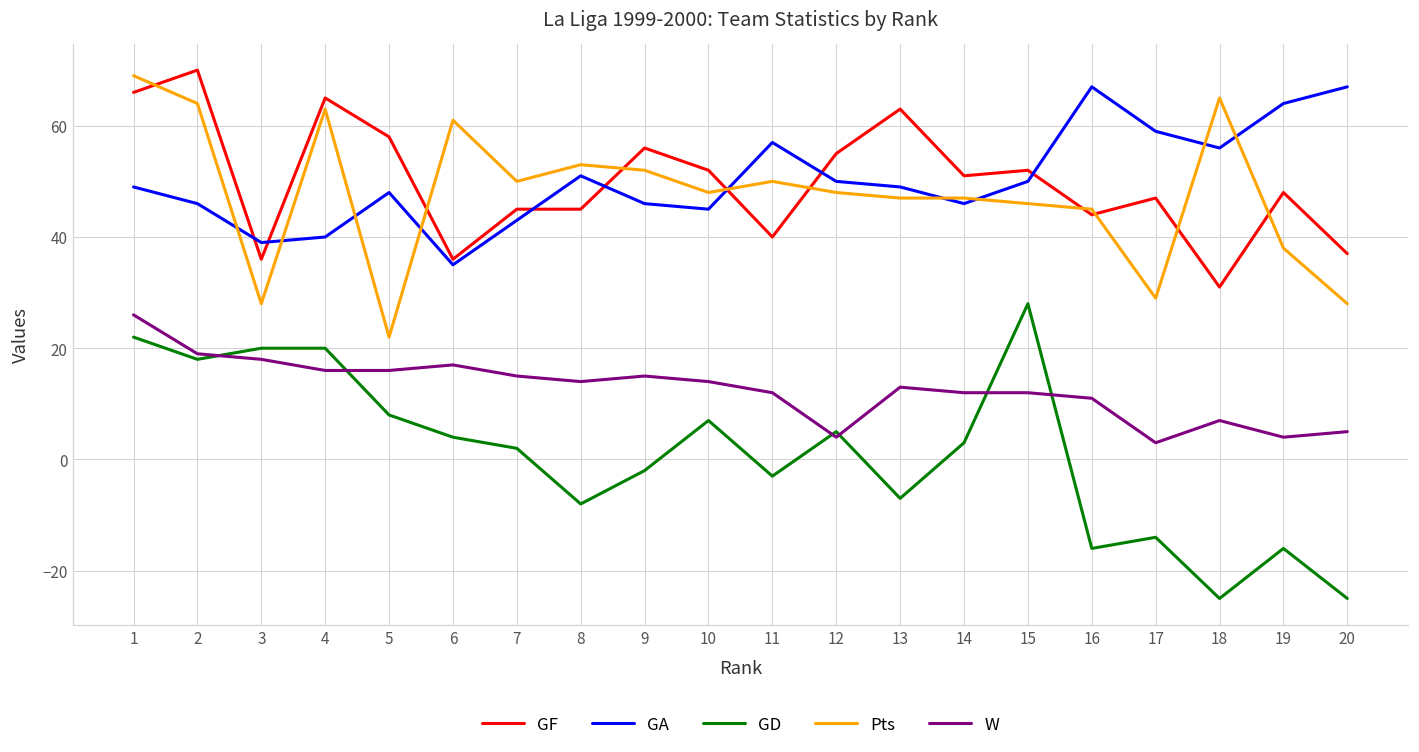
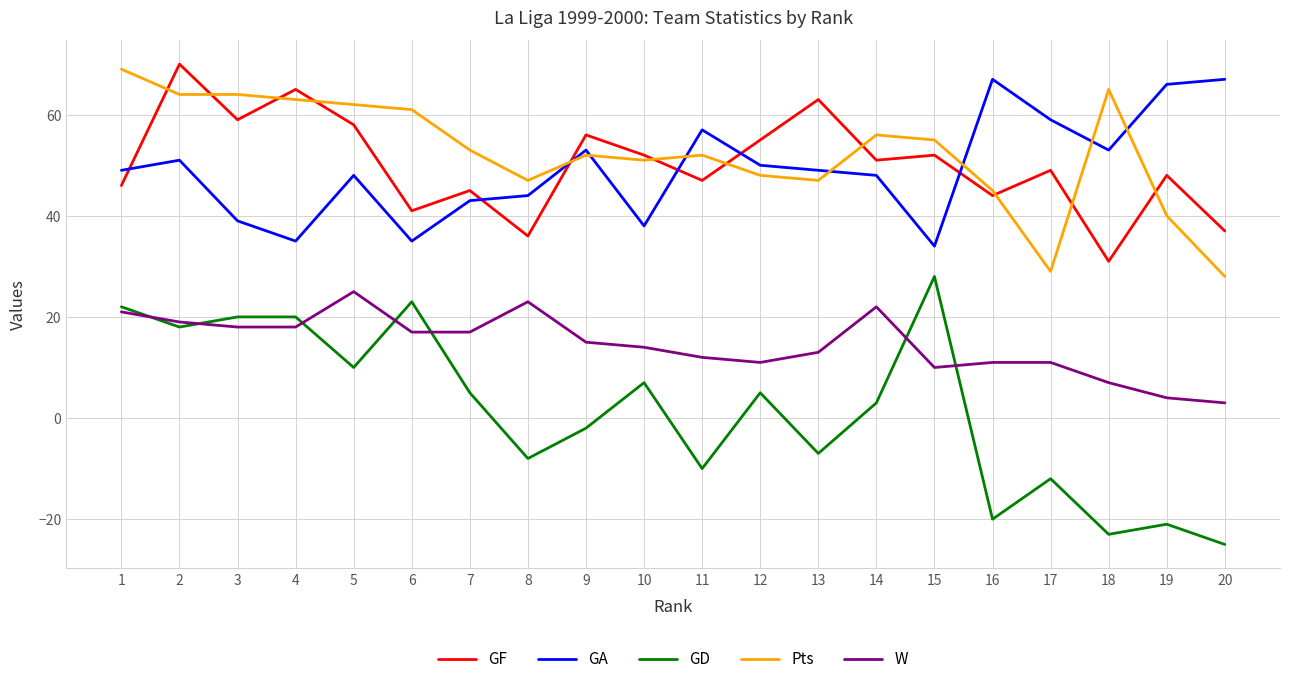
GF, 1: 66 -> 46
W, 1: 26 -> 21
GA, 2: 46 -> 51
GF, 3: 36 -> 59
Pts, 3: 28 -> 64
GA, 4: 40 -> 35
W, 4: 16 -> 18
GD, 5: 8 -> 10
Pts, 5: 22 -> 62
W, 5: 16 -> 25
GF, 6: 36 -> 41
GD, 6: 4 -> 23
GD, 7: 2 -> 5
Pts, 7: 50 -> 53
W, 7: 15 -> 17
GF, 8: 45 -> 36
GA, 8: 51 -> 44
Pts, 8: 53 -> 47
W, 8: 14 -> 23
GA, 9: 46 -> 53
GA, 10: 45 -> 38
Pts, 10: 48 -> 51
GF, 11: 40 -> 47
GD, 11: -3 -> -10
Pts, 11: 50 -> 52
W, 12: 4 -> 11
GA, 14: 46 -> 48
Pts, 14: 47 -> 56
W, 14: 12 -> 22
GA, 15: 50 -> 34
Pts, 15: 46 -> 55
W, 15: 12 -> 10
GD, 16: -16 -> -20
GF, 17: 47 -> 49
GD, 17: -14 -> -12
W, 17: 3 -> 11
GA, 18: 56 -> 53
GD, 18: -25 -> -23
GA, 19: 64 -> 66
GD, 19: -16 -> -21
Pts, 19: 38 -> 40
W, 20: 5 -> 3
